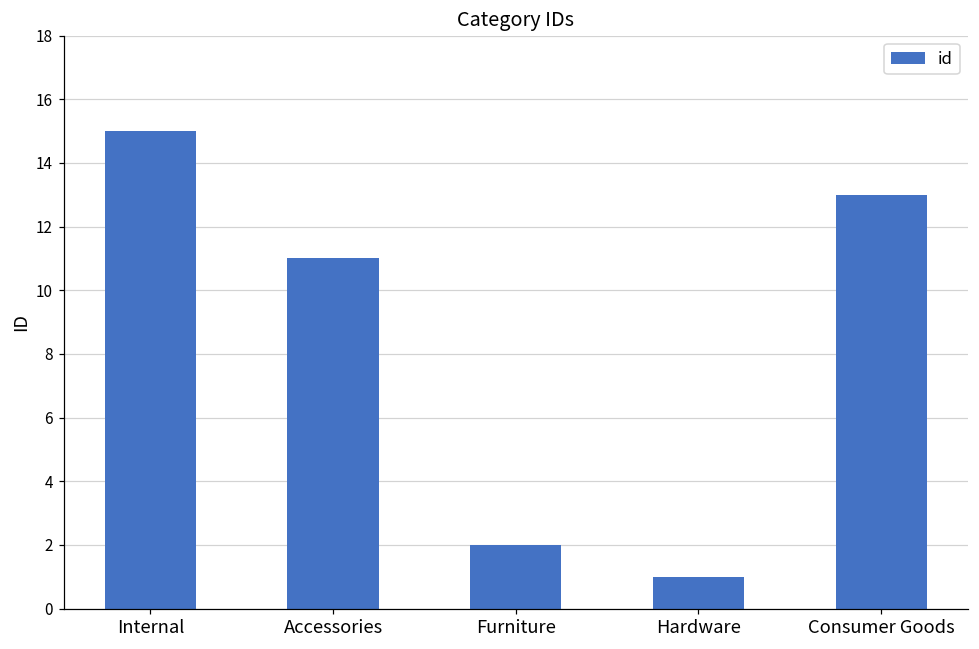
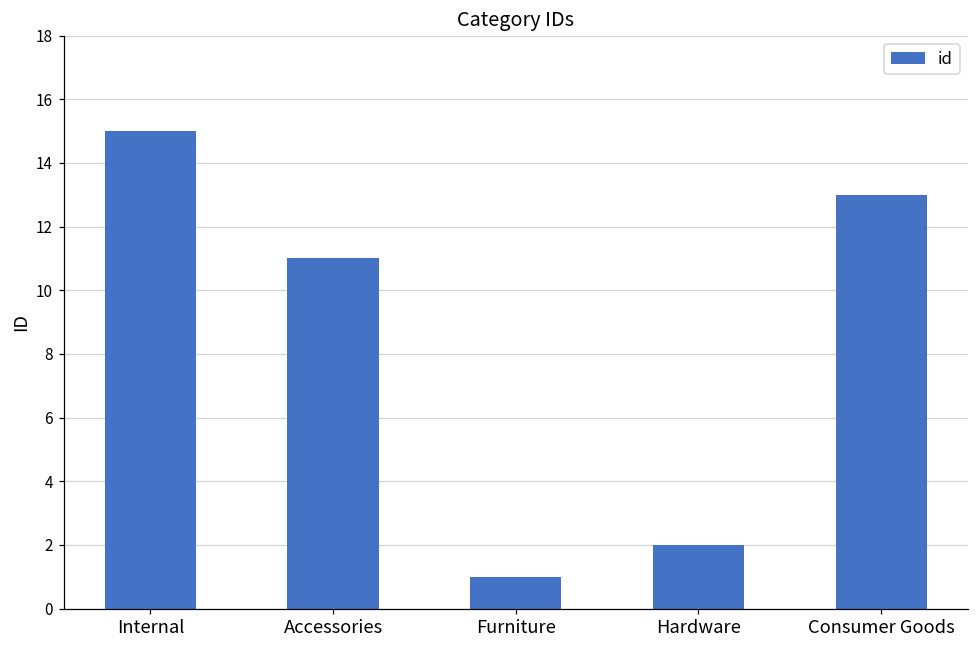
Furniture: 2 -> 1
Hardware: 1 -> 2
